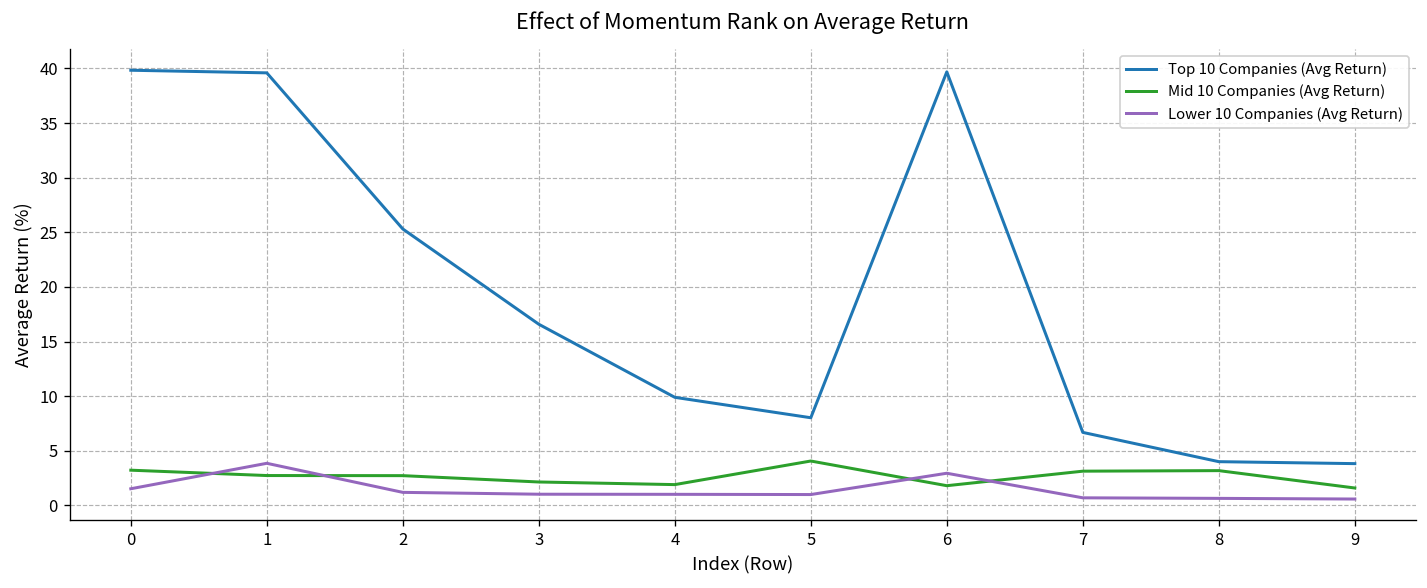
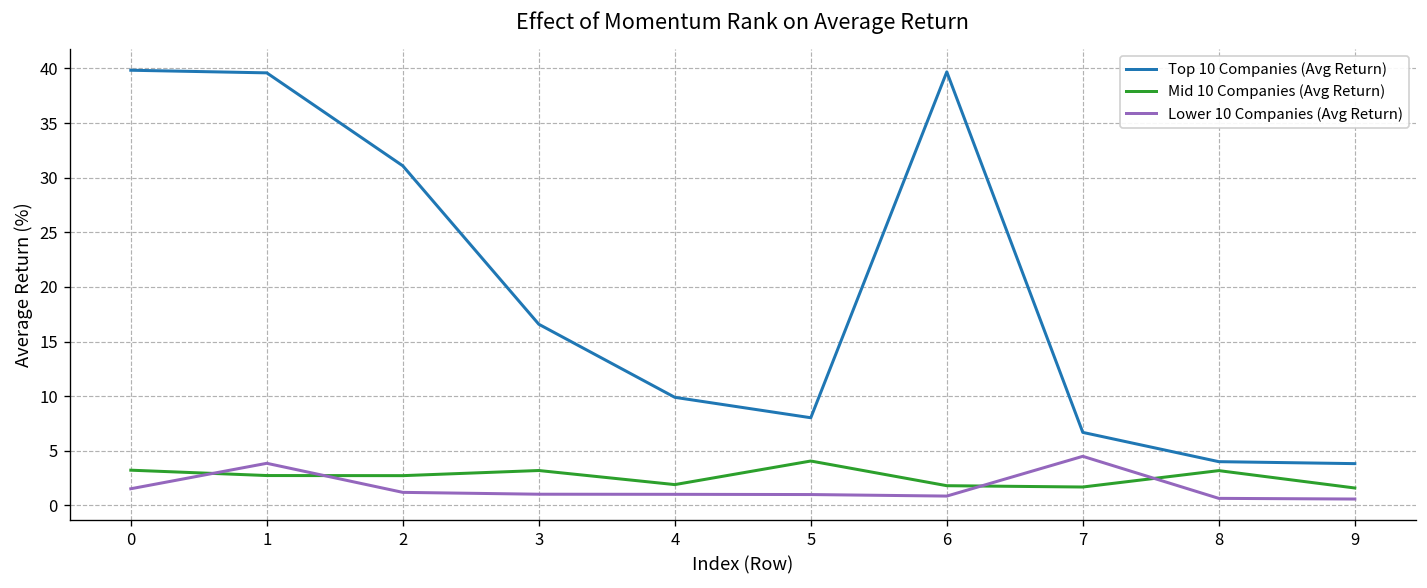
Top 10 Companies (Avg Return), 2: 25 -> 31
Mid 10 Companies (Avg Return), 3: 2 -> 3
Lower 10 Companies (Avg Return), 6: 3 -> 1
Mid 10 Companies (Avg Return), 7: 3 -> 2
Lower 10 Companies (Avg Return), 7: 1 -> 5
